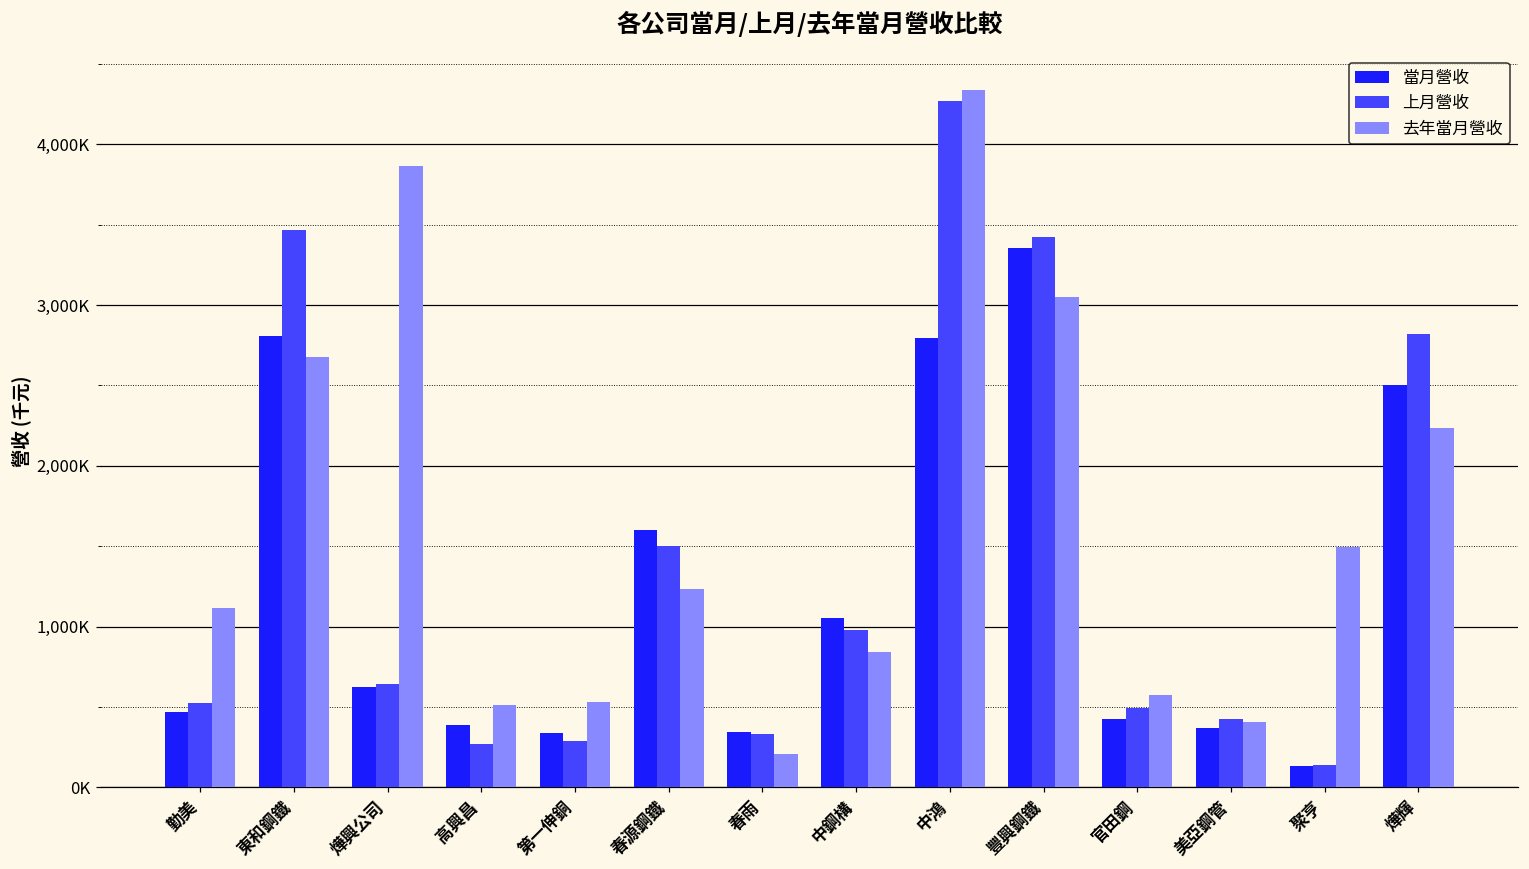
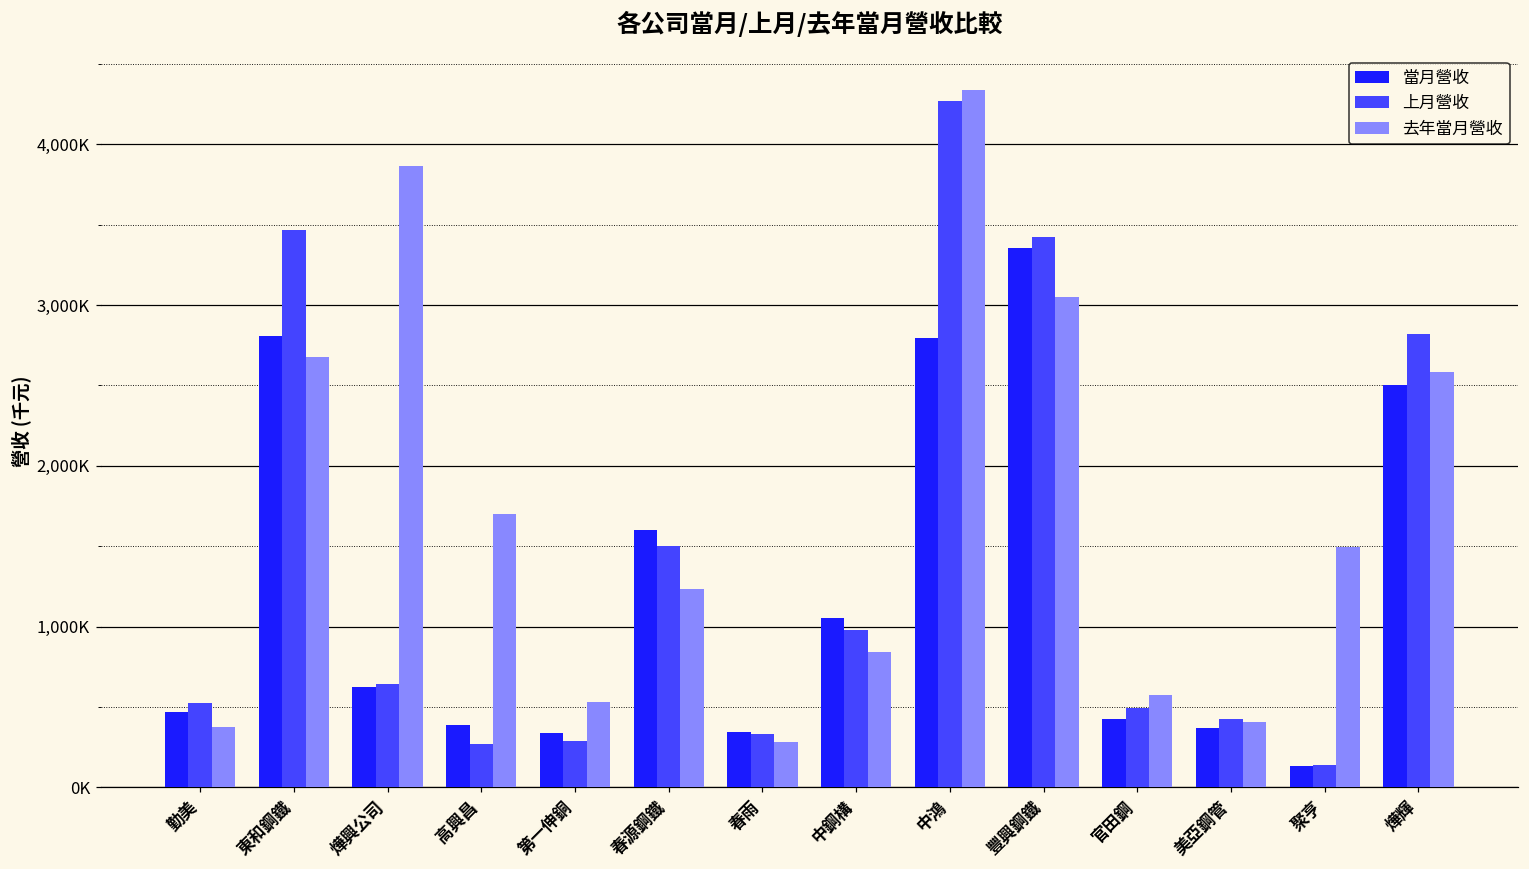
去年當月營收, 勤美: 1,110,000 -> 370,000
去年當月營收, 高興昌: 510,000 -> 1,700,000
去年當月營收, 春雨: 210,000 -> 280,000
去年當月營收, 燁輝: 2,240,000 -> 2,580,000
